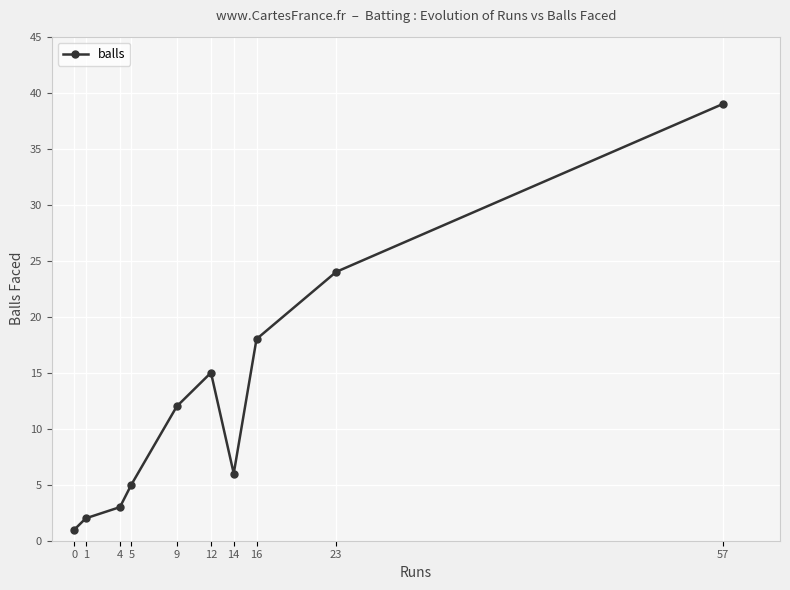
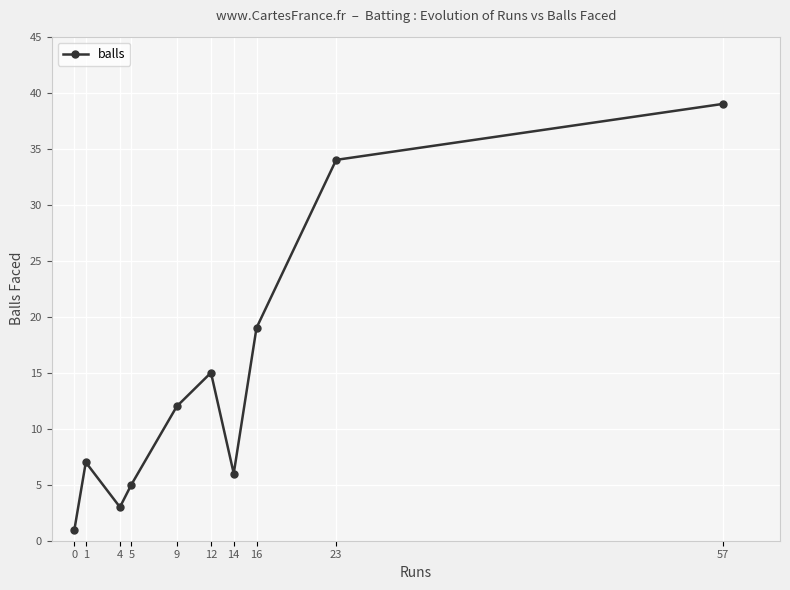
1: 2 -> 7
16: 18 -> 19
23: 24 -> 34
